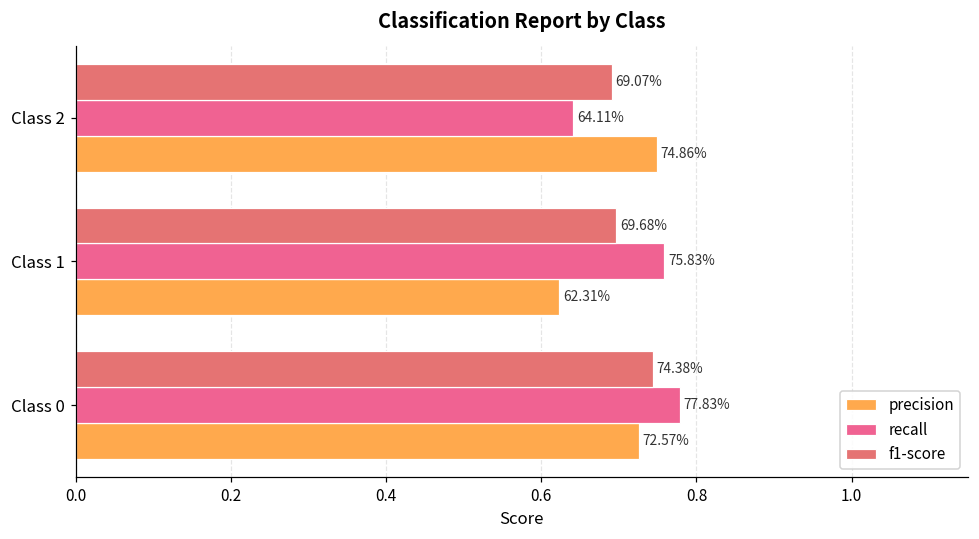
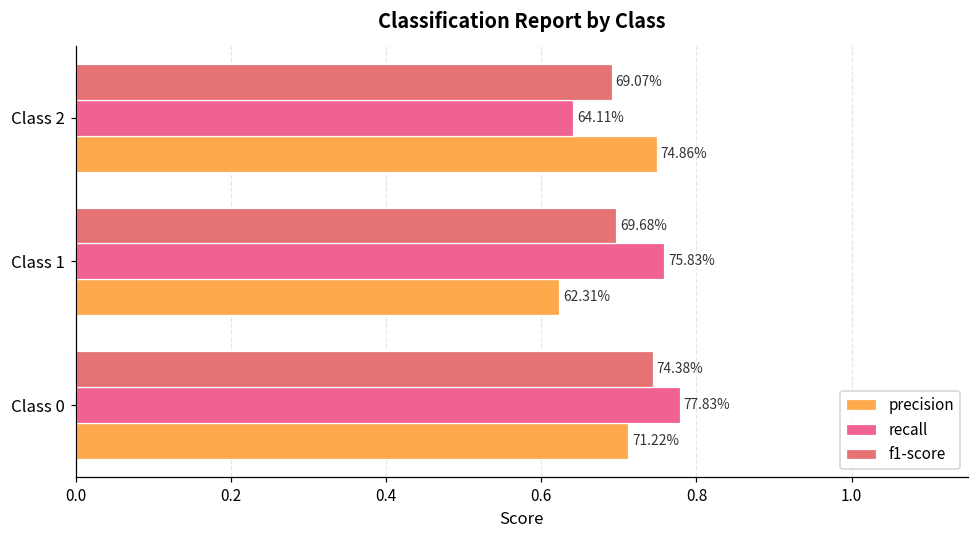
precision, Class 0: 72.57% -> 71.22%
